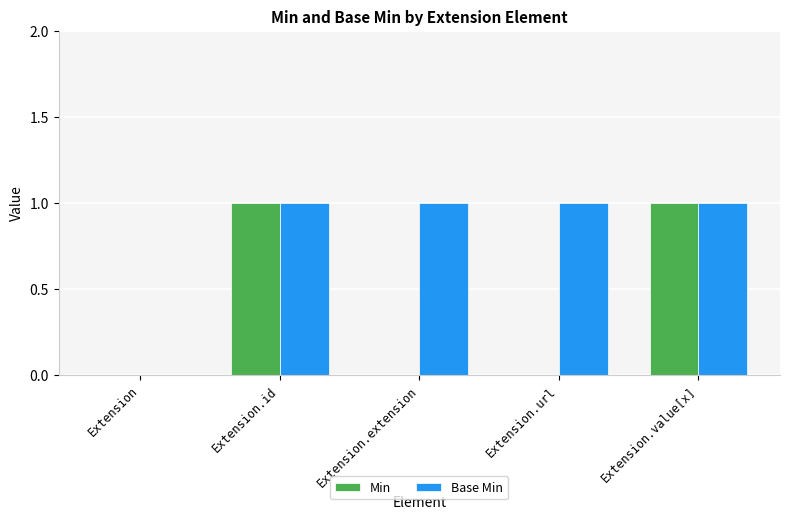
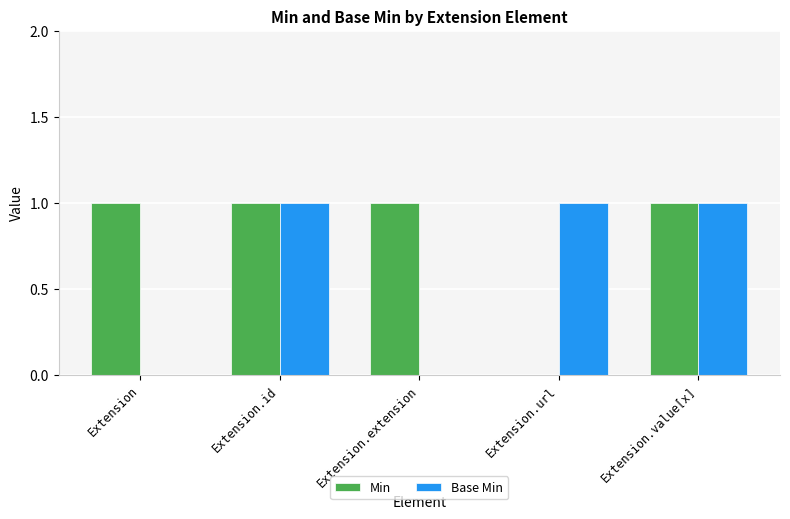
Min, Extension: 0 -> 1
Min, Extension.extension: 0 -> 1
Base Min, Extension.extension: 1 -> 0
